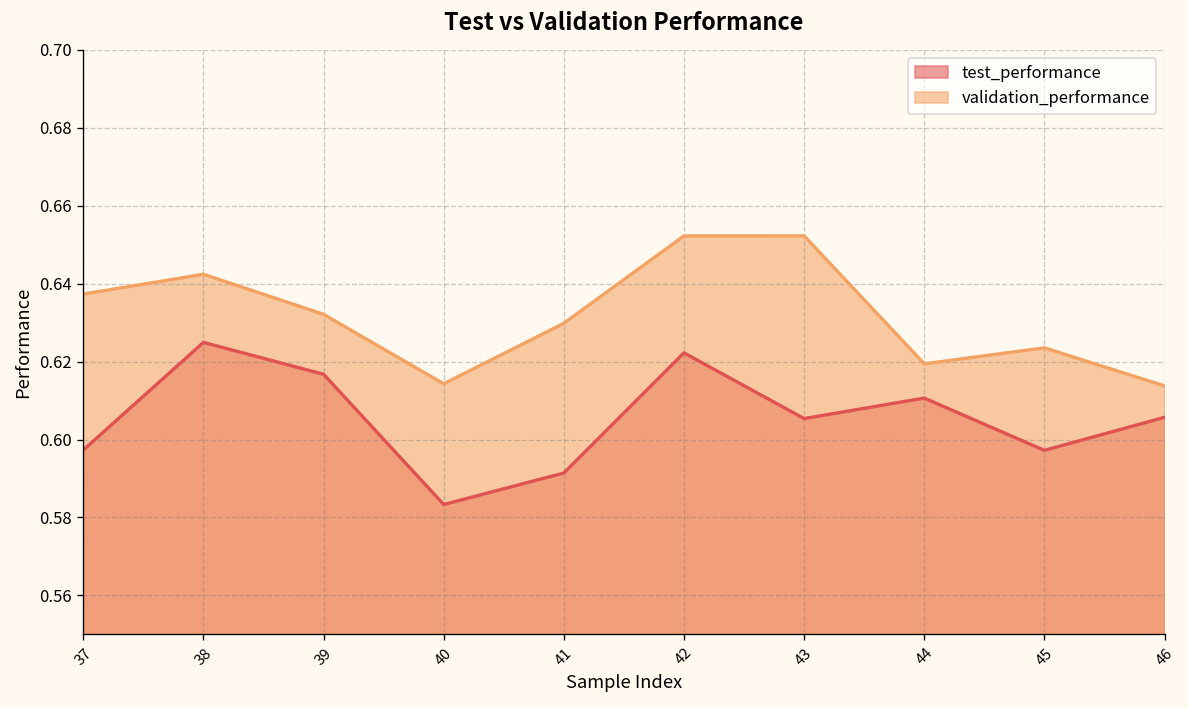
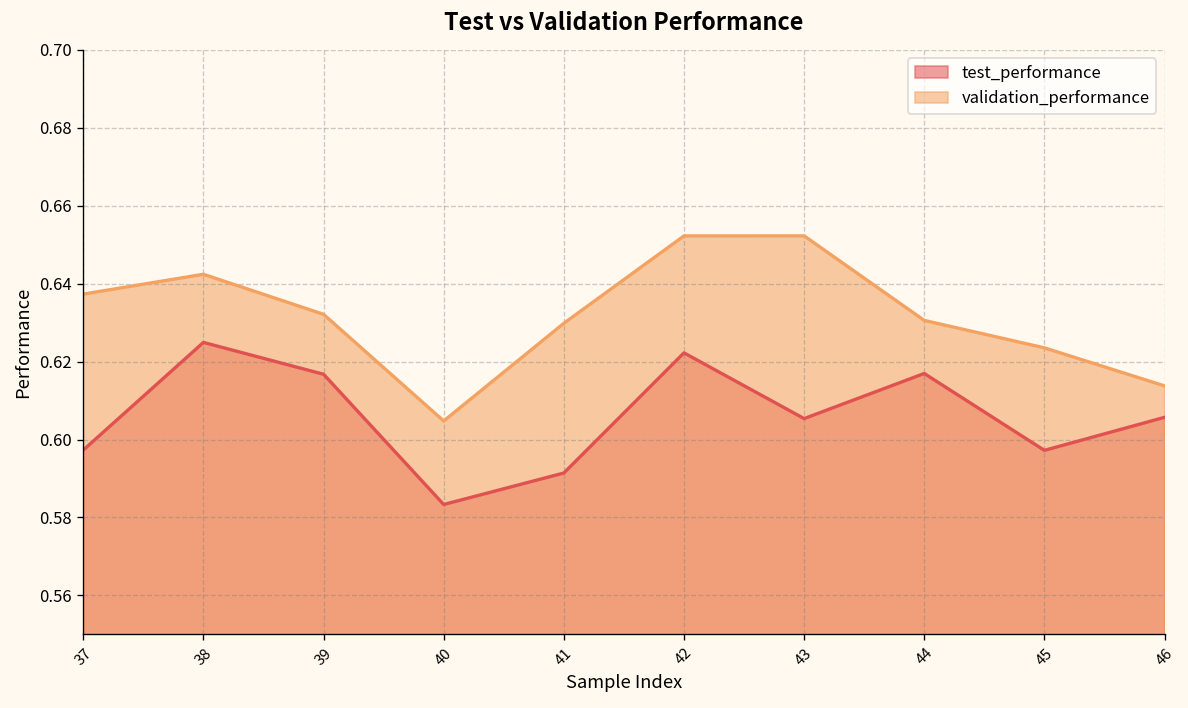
validation_performance, 40: 0.614 -> 0.605
test_performance, 44: 0.611 -> 0.617
validation_performance, 44: 0.619 -> 0.631
